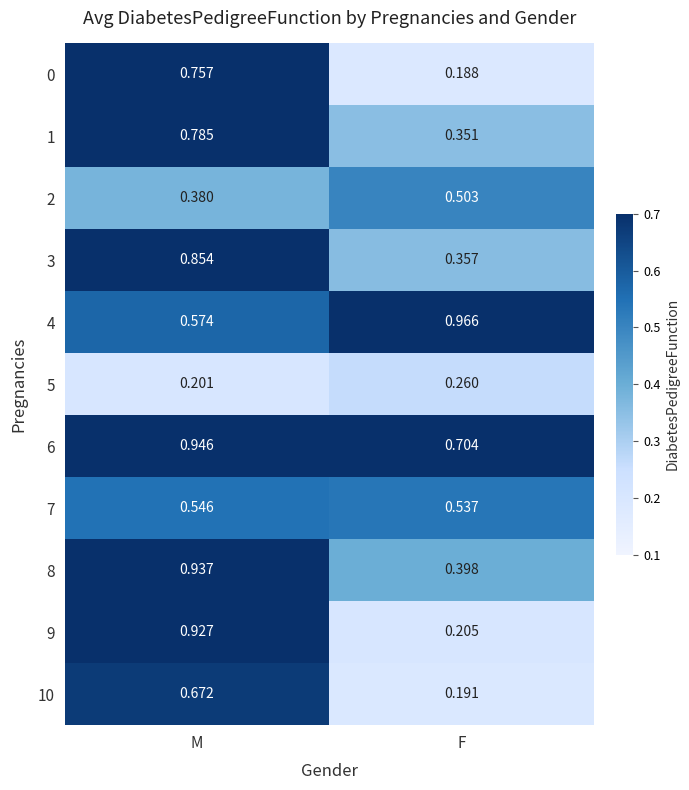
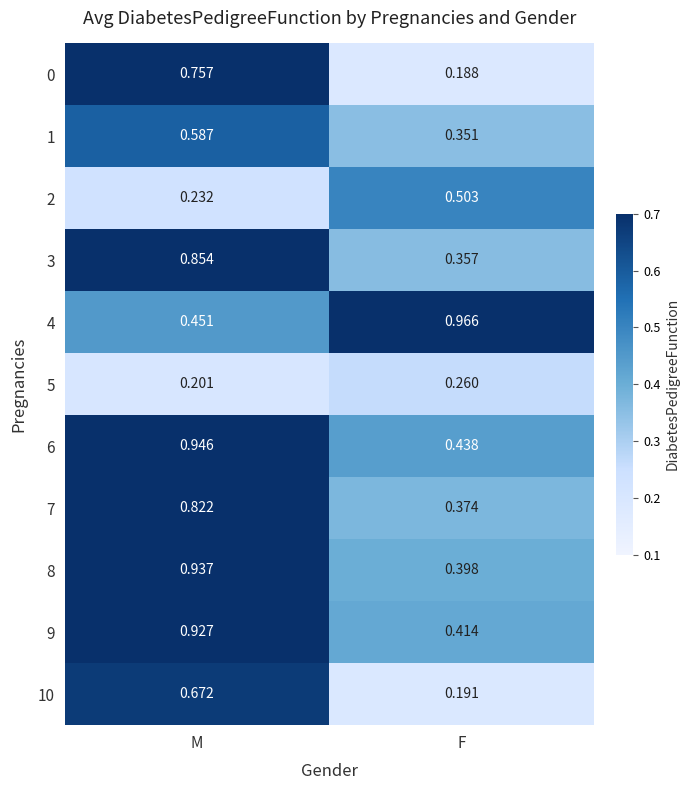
1, M: 0.785 -> 0.587
2, M: 0.380 -> 0.232
4, M: 0.574 -> 0.451
6, F: 0.704 -> 0.438
7, M: 0.546 -> 0.822
7, F: 0.537 -> 0.374
9, F: 0.205 -> 0.414
